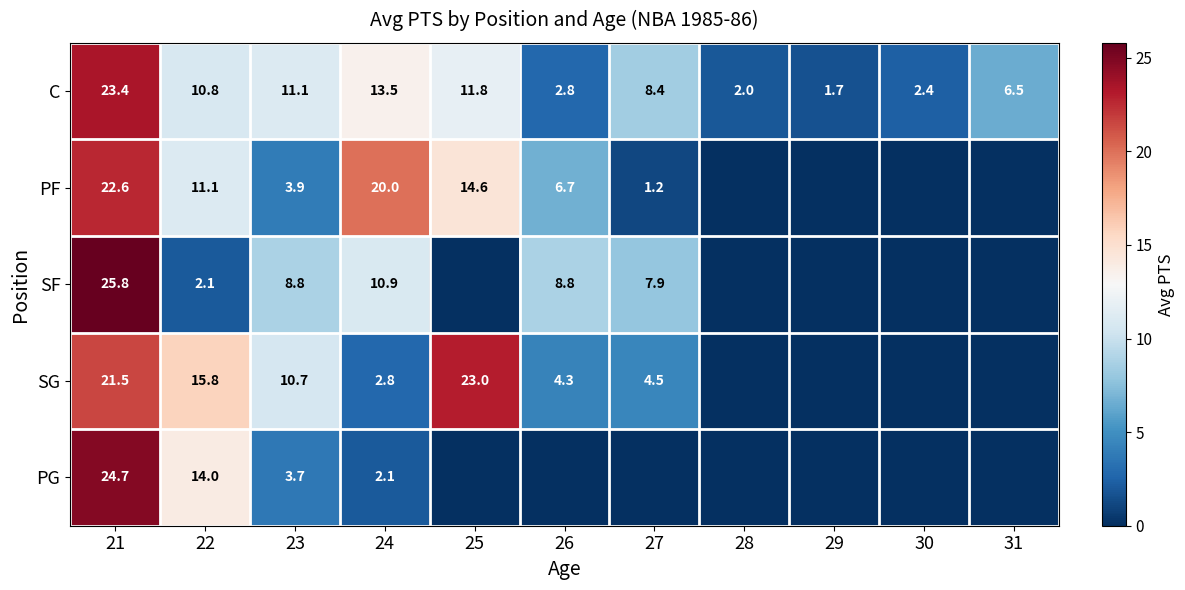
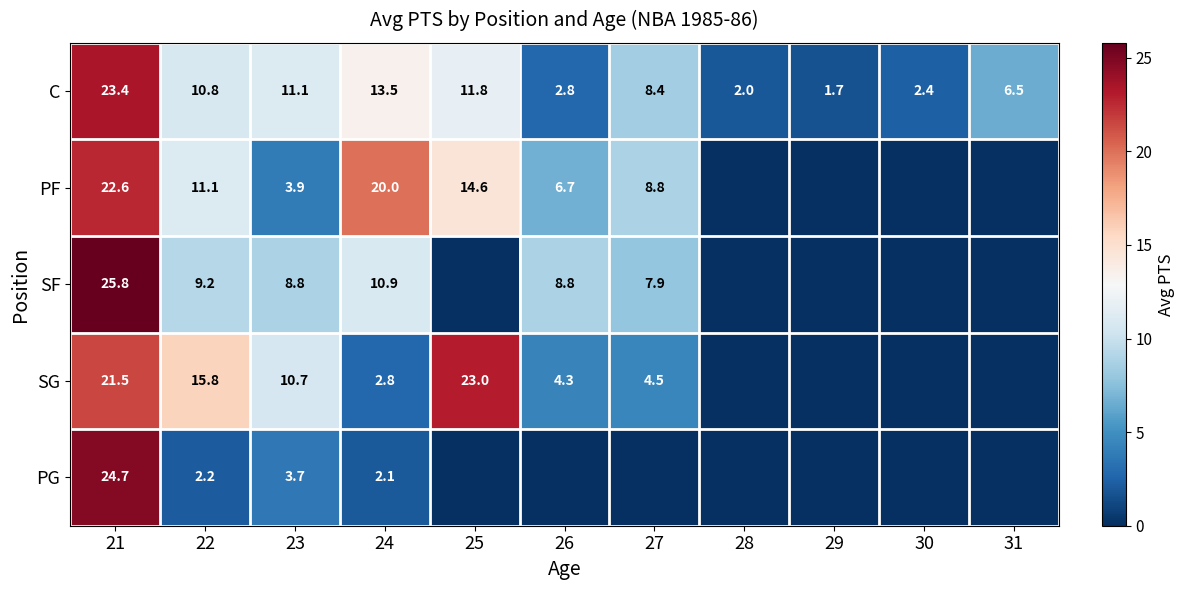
PF, 27: 1.2 -> 8.8
SF, 22: 2.1 -> 9.2
PG, 22: 14.0 -> 2.2
